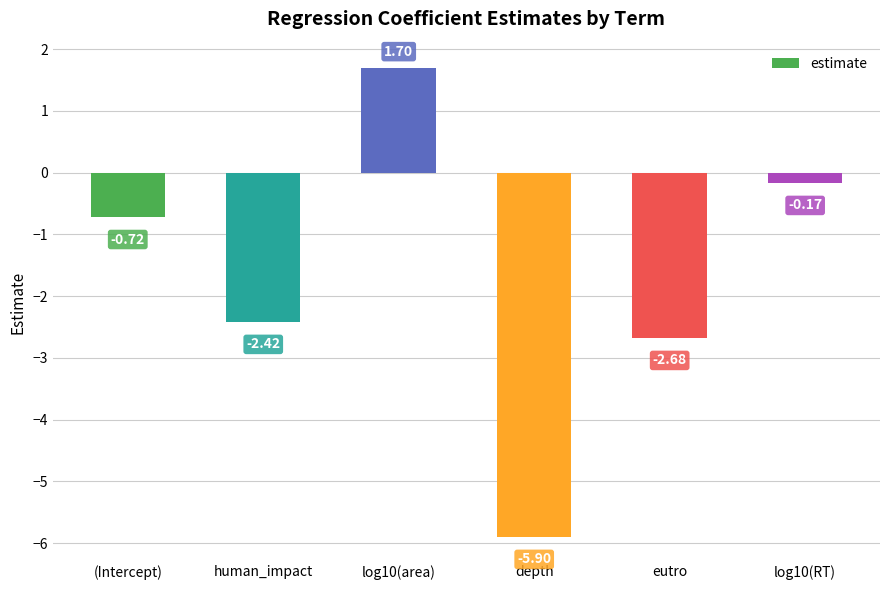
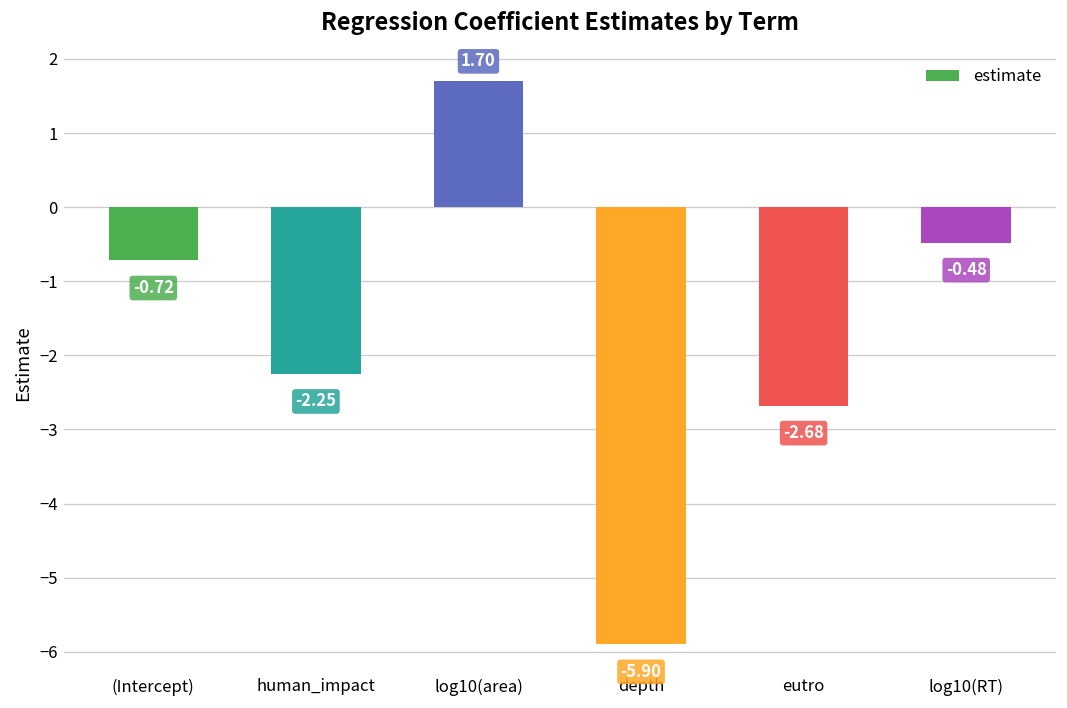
human_impact: -2.42 -> -2.25
log10(RT): -0.17 -> -0.48
